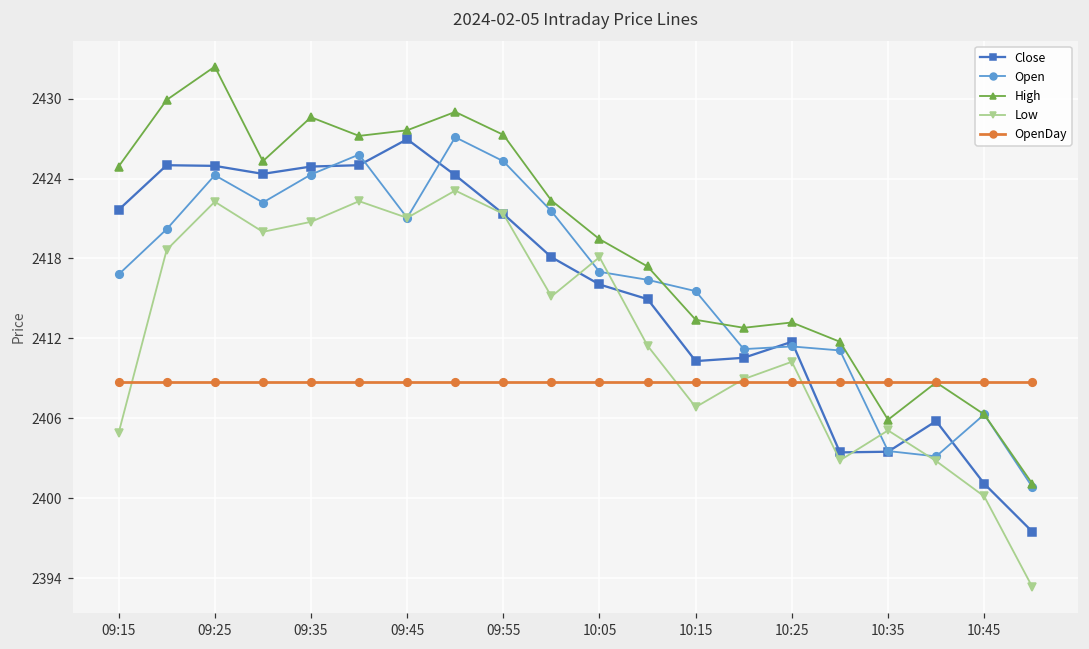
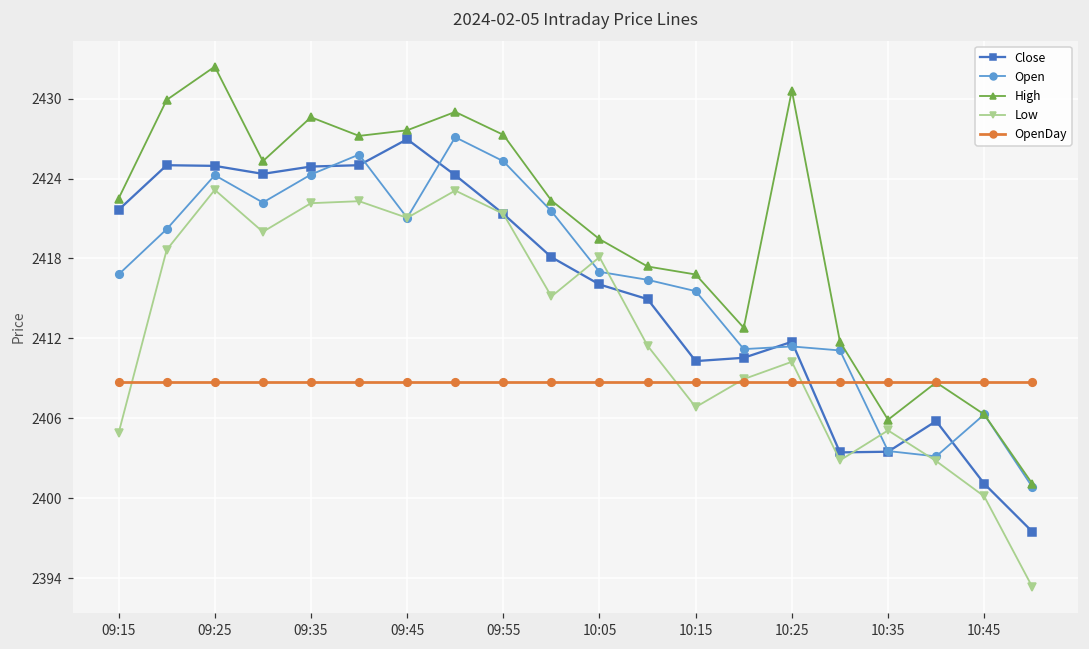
High, 09:15: 2424.9 -> 2422.5
Low, 09:25: 2422.3 -> 2423.2
Low, 09:35: 2420.8 -> 2422.2
High, 10:15: 2413.4 -> 2416.8
High, 10:25: 2413.2 -> 2430.6
